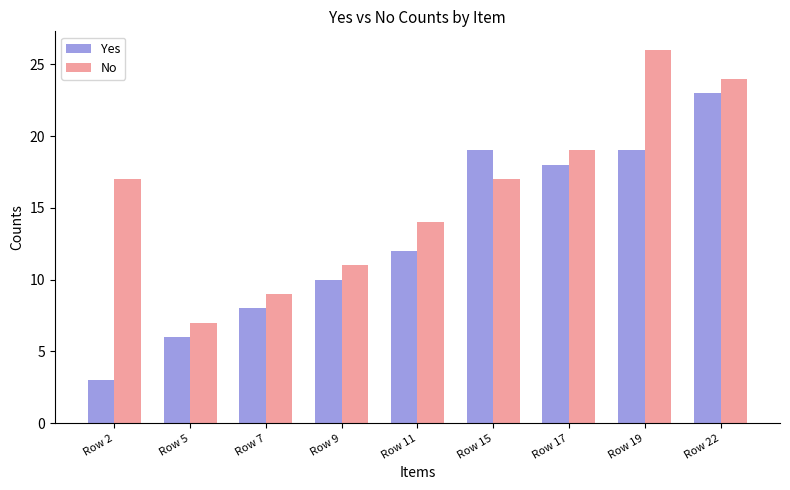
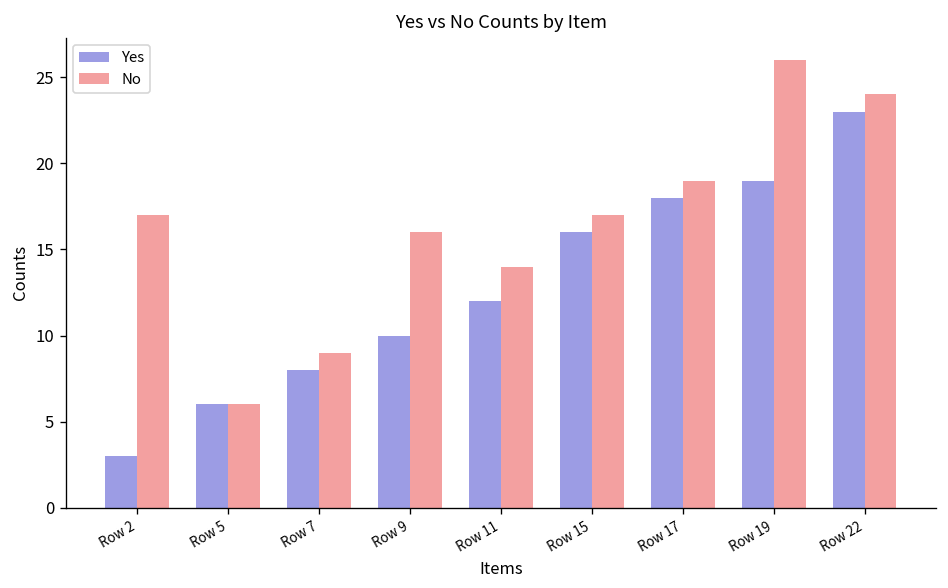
No, Row 5: 7 -> 6
No, Row 9: 11 -> 16
Yes, Row 15: 19 -> 16
